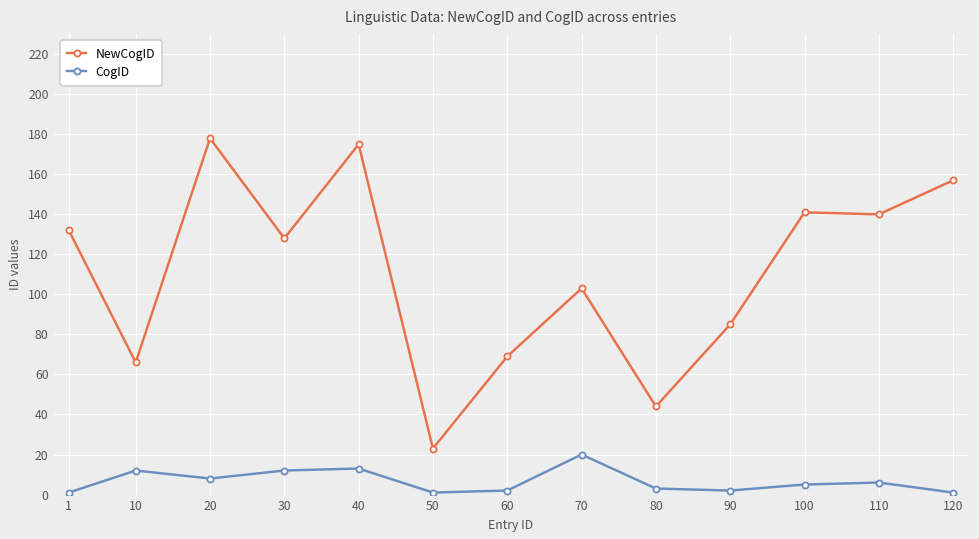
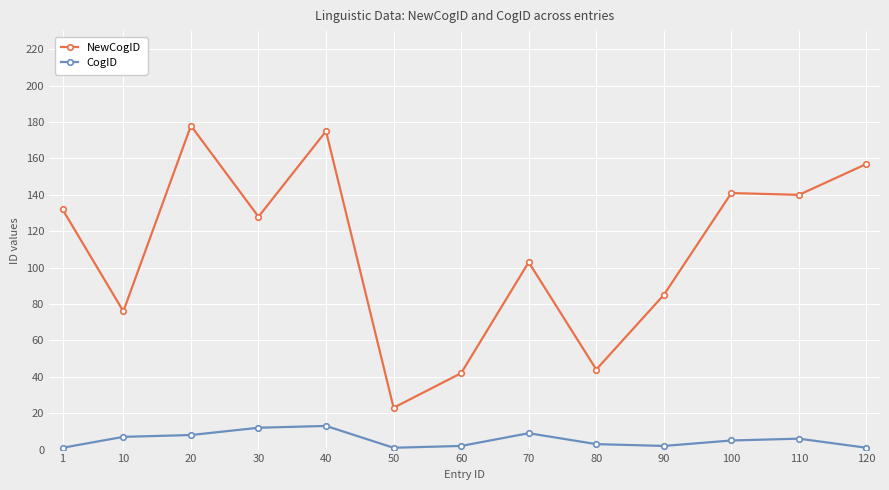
NewCogID, 10: 66 -> 76
CogID, 10: 12 -> 7
NewCogID, 60: 69 -> 42
CogID, 70: 20 -> 9
